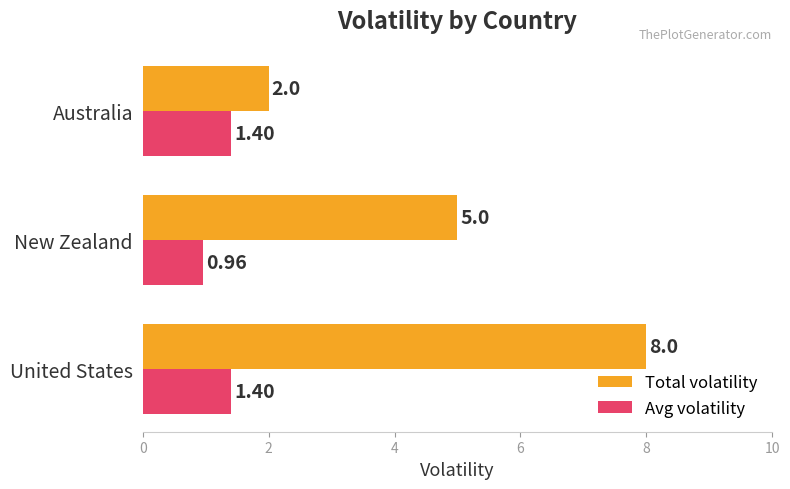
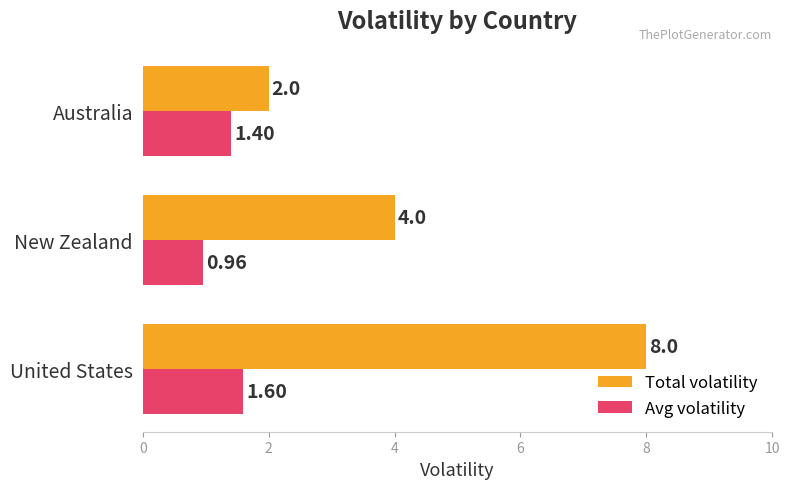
Total volatility, New Zealand: 5.0 -> 4.0
Avg volatility, United States: 1.40 -> 1.60
